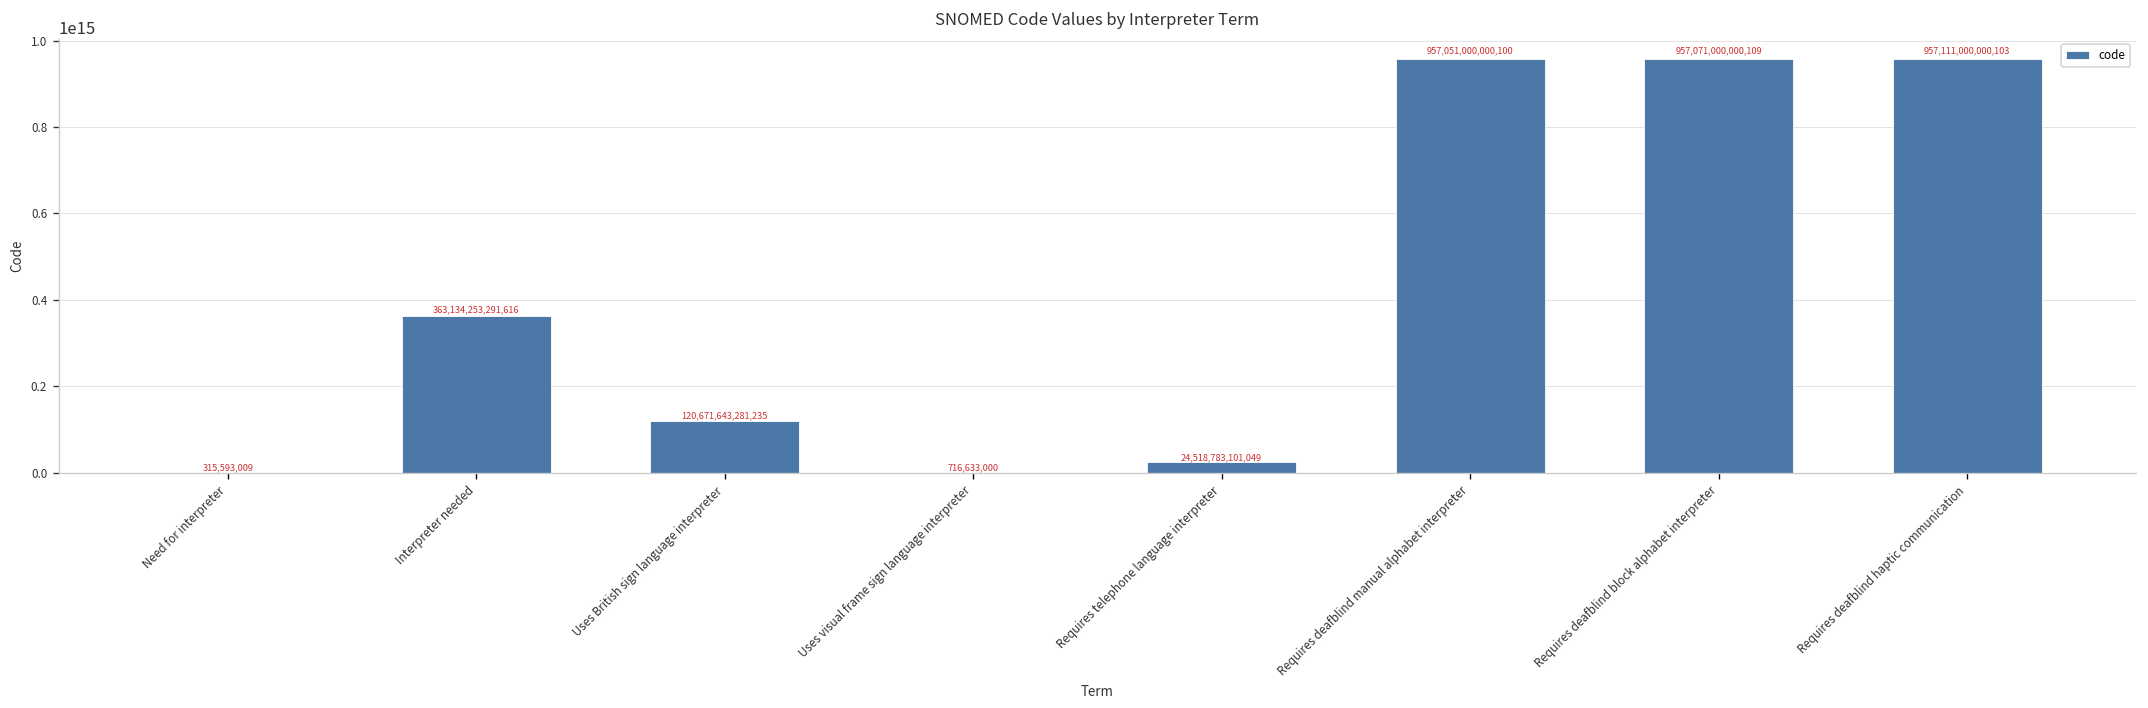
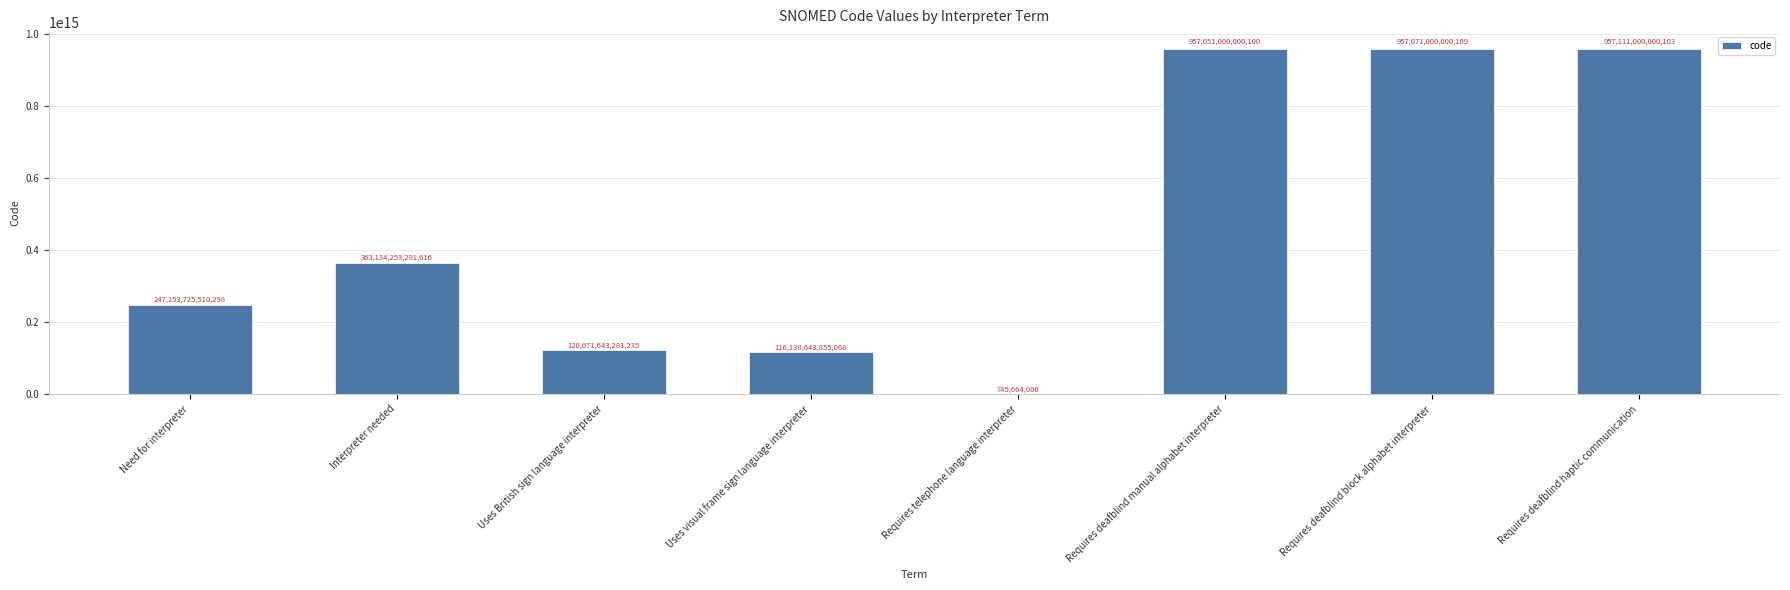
Need for interpreter: 315,593,009 -> 247,253,725,510,298
Uses visual frame sign language interpreter: 716,633,000 -> 116,138,643,855,068
Requires telephone language interpreter: 24,518,783,101,049 -> 745,664,000
